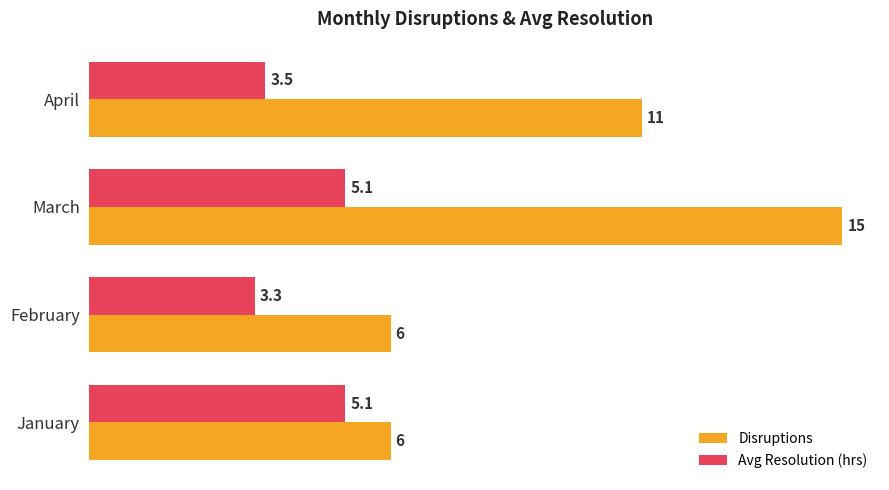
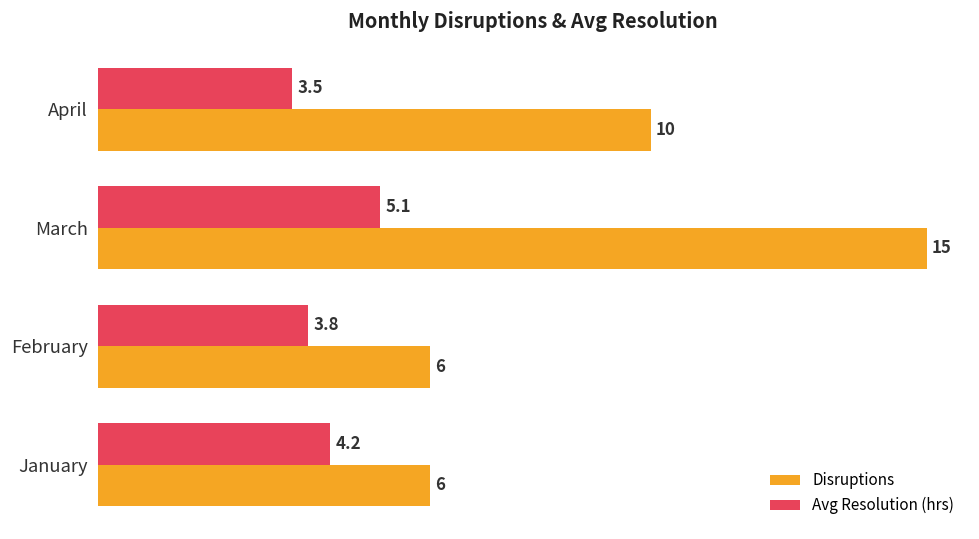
Disruptions, April: 11 -> 10
Avg Resolution (hrs), February: 3.3 -> 3.8
Avg Resolution (hrs), January: 5.1 -> 4.2
